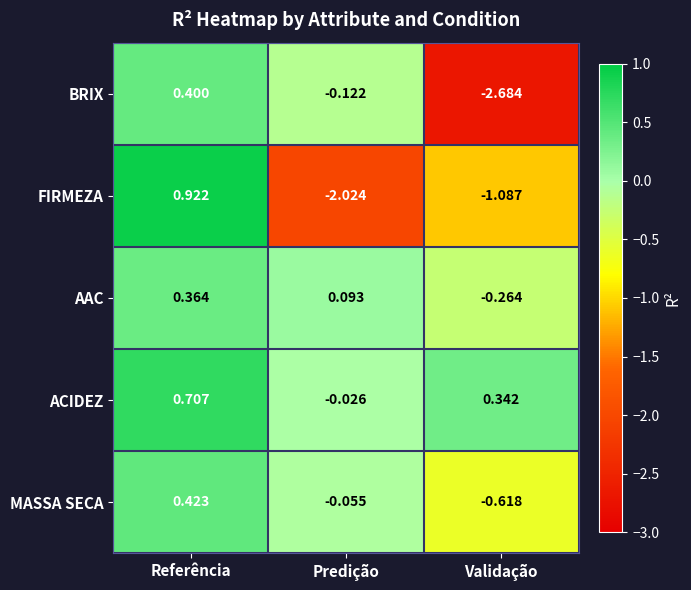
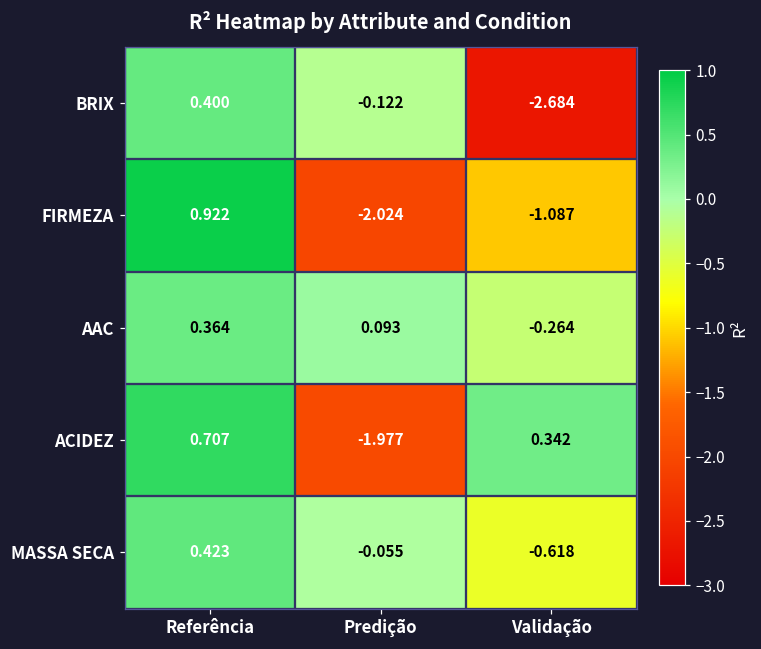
ACIDEZ, Predição: -0.026 -> -1.977
